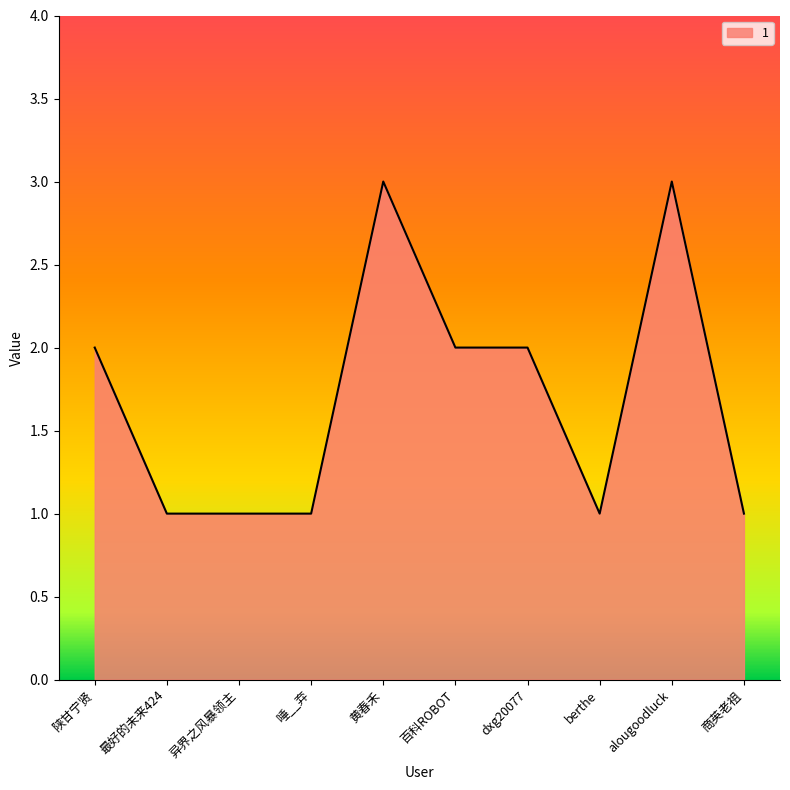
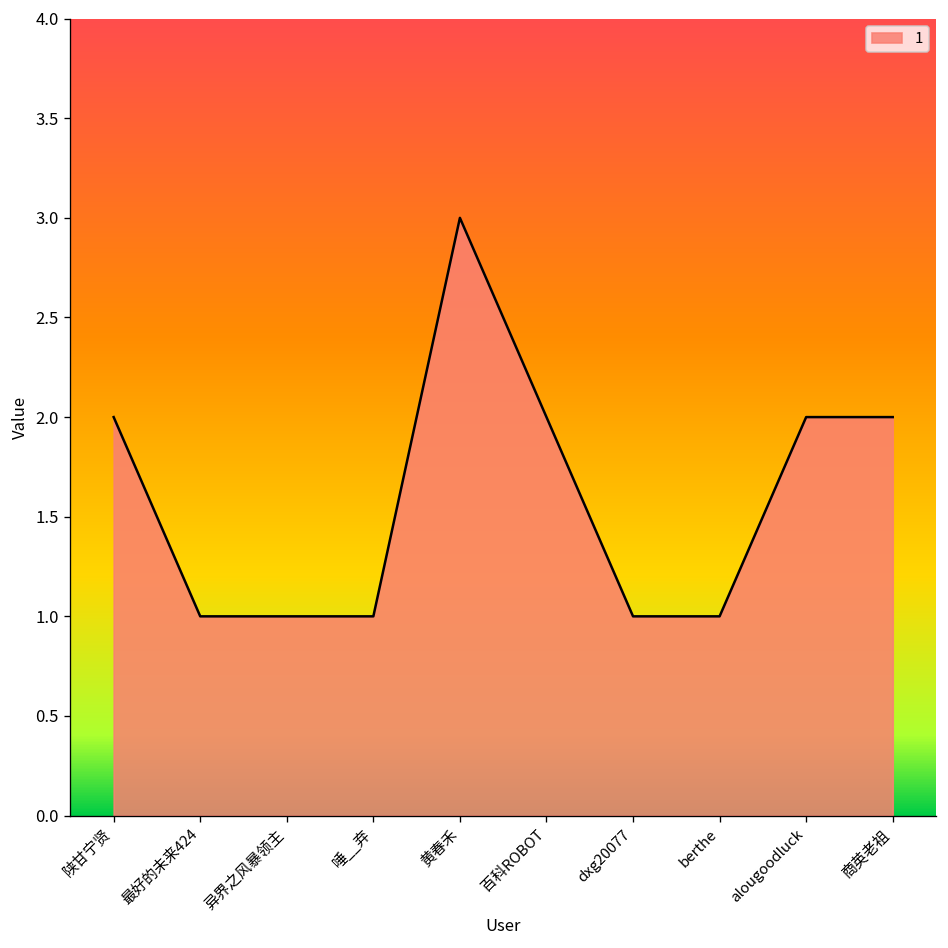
1, dxg20077: 2 -> 1
1, alougoodluck: 3 -> 2
1, 商英老祖: 1 -> 2
